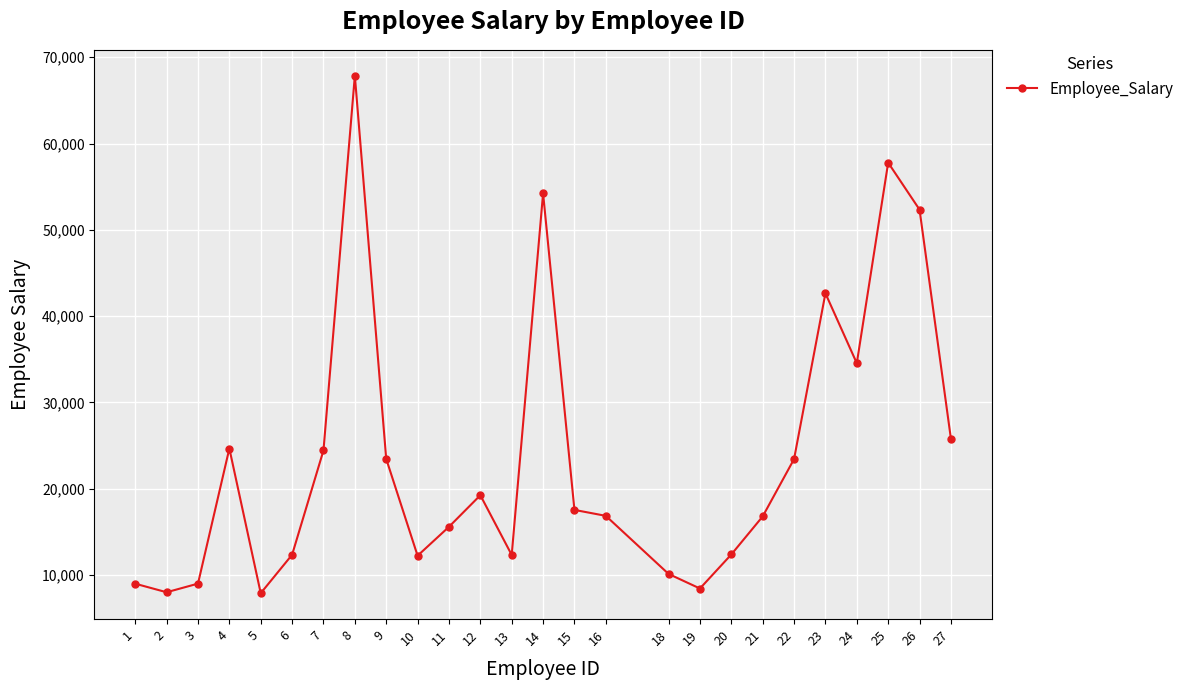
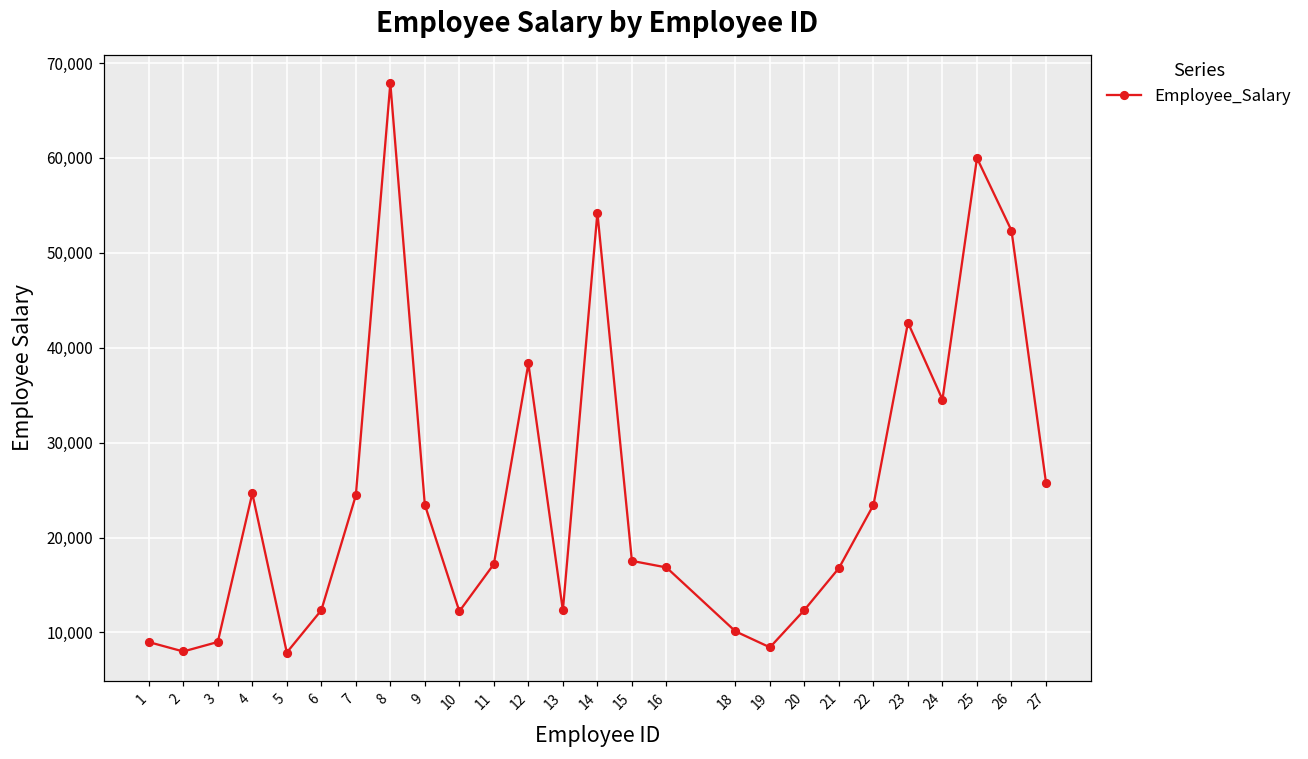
11: 16,000 -> 17,000
12: 19,000 -> 38,000
25: 58,000 -> 60,000
